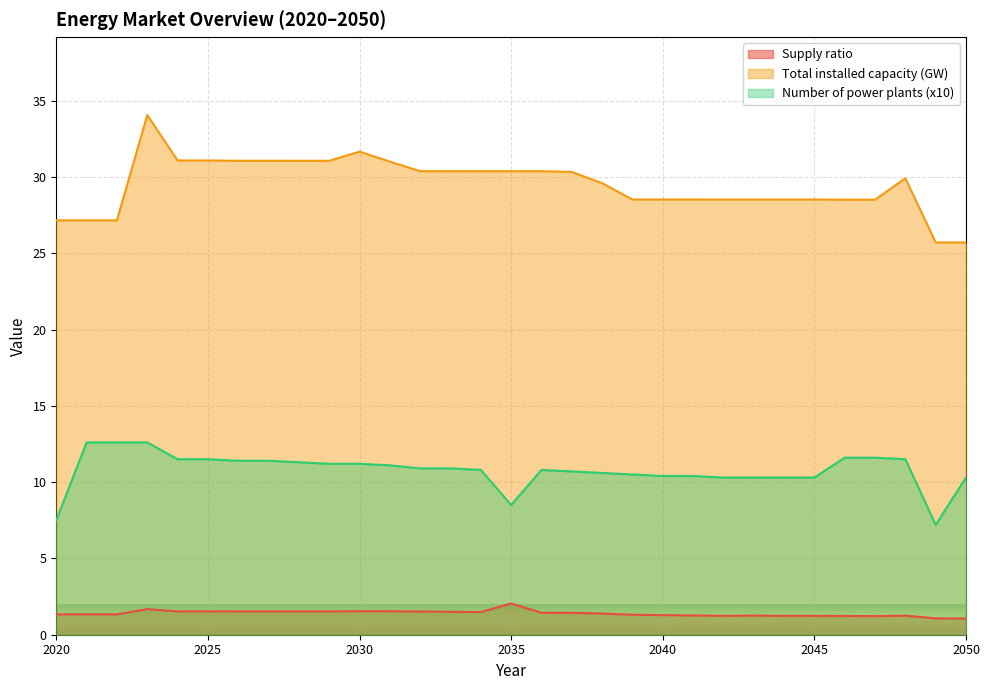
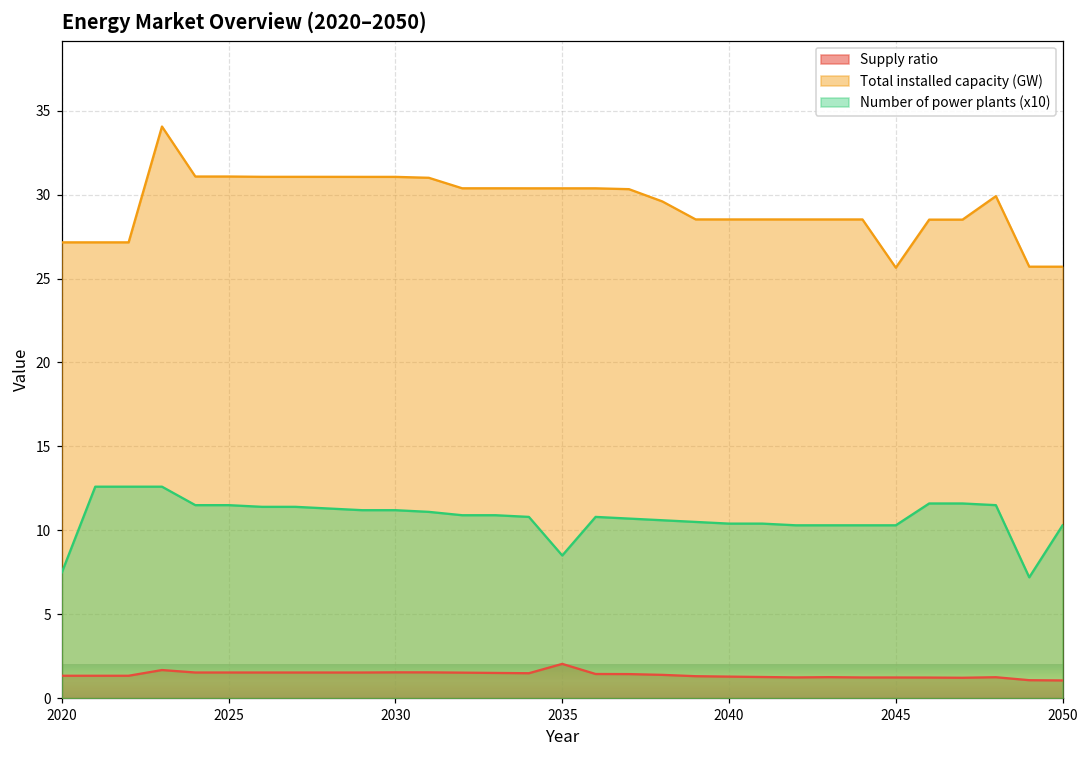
Total installed capacity (GW), 2030: 31.7 -> 31.1
Total installed capacity (GW), 2045: 28.5 -> 25.6
